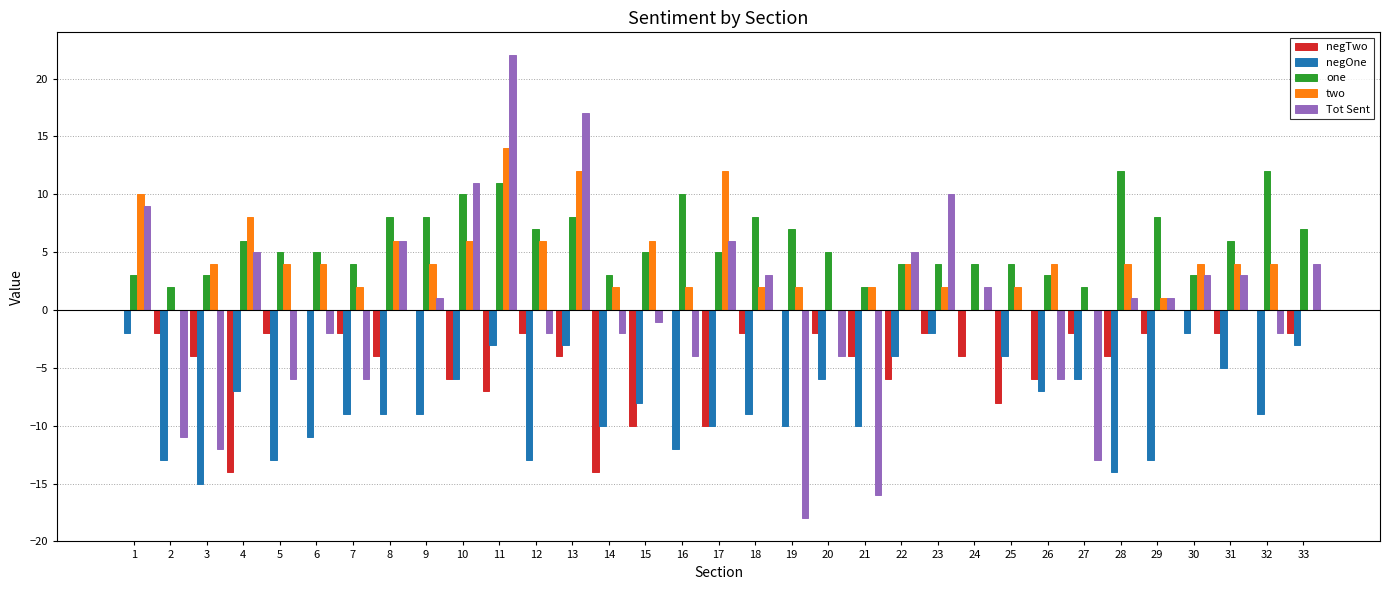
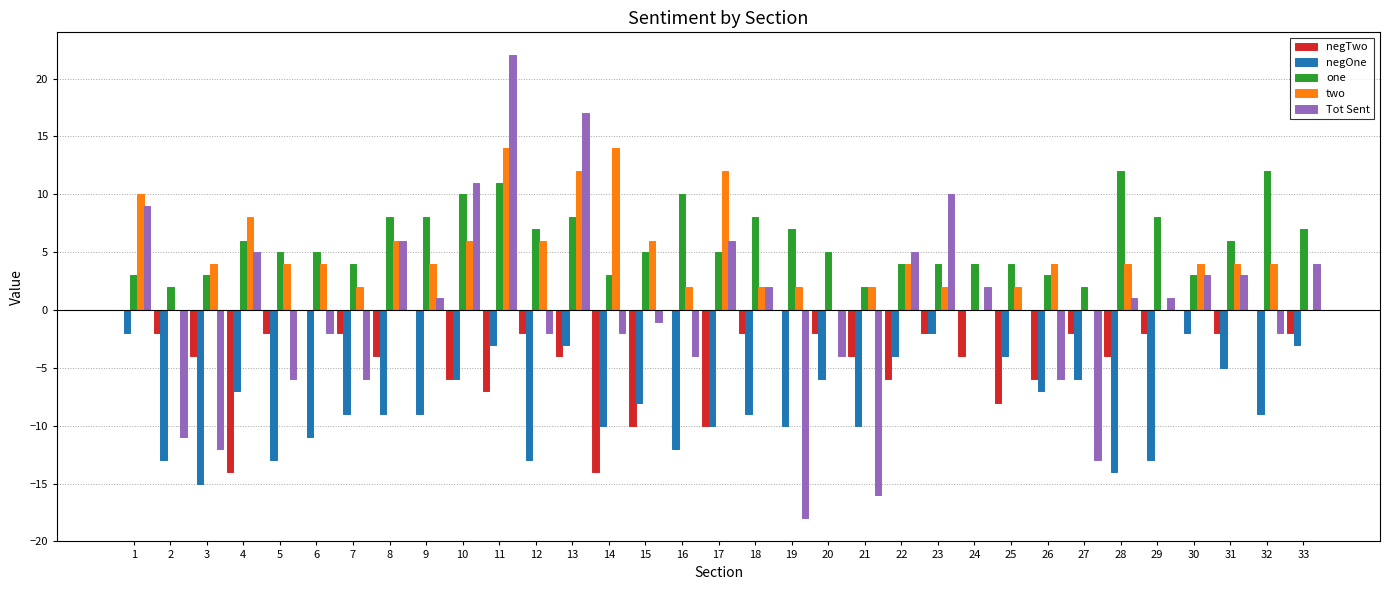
two, 14: 2 -> 14
Tot Sent, 18: 3 -> 2
two, 29: 1 -> 0
